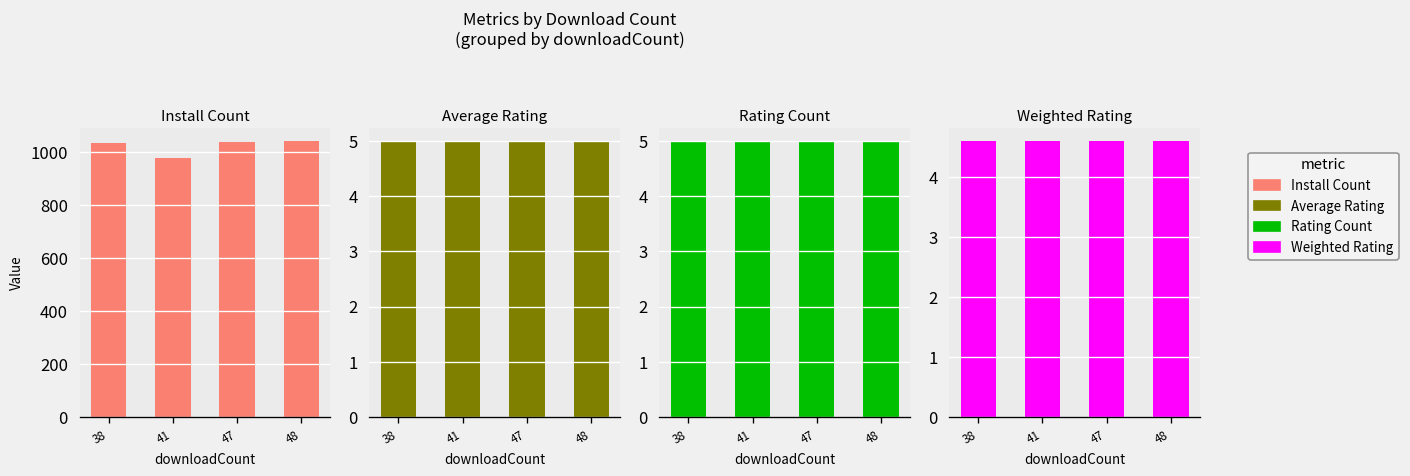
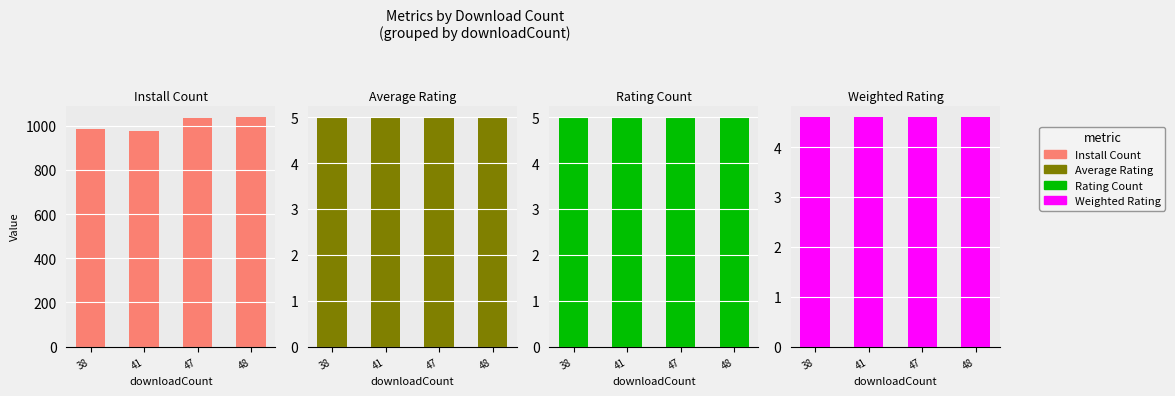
Install Count, 38: 1030 -> 980
